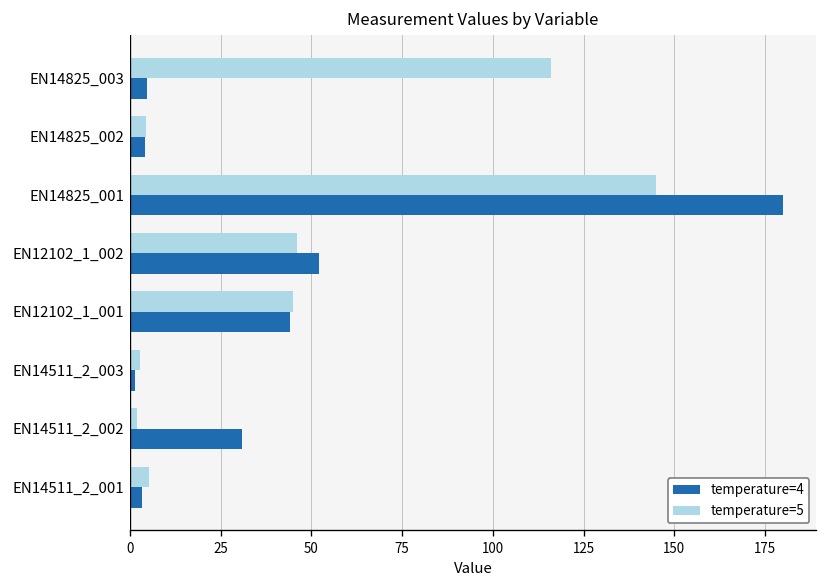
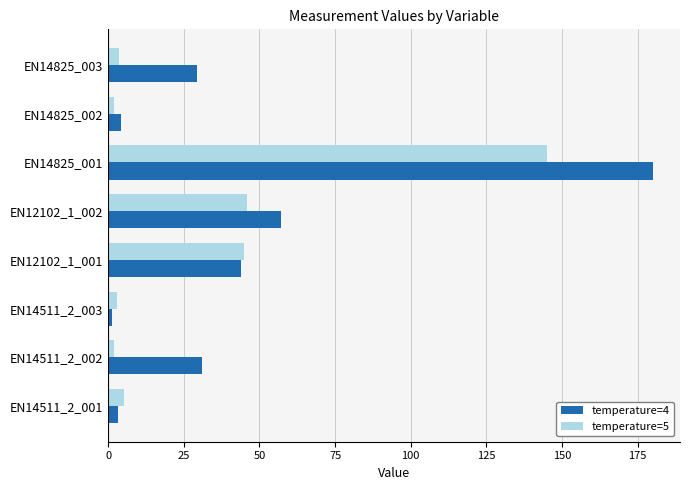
temperature=5, EN14825_003: 116 -> 3
temperature=4, EN14825_003: 5 -> 29
temperature=5, EN14825_002: 5 -> 2
temperature=4, EN12102_1_002: 52 -> 57
